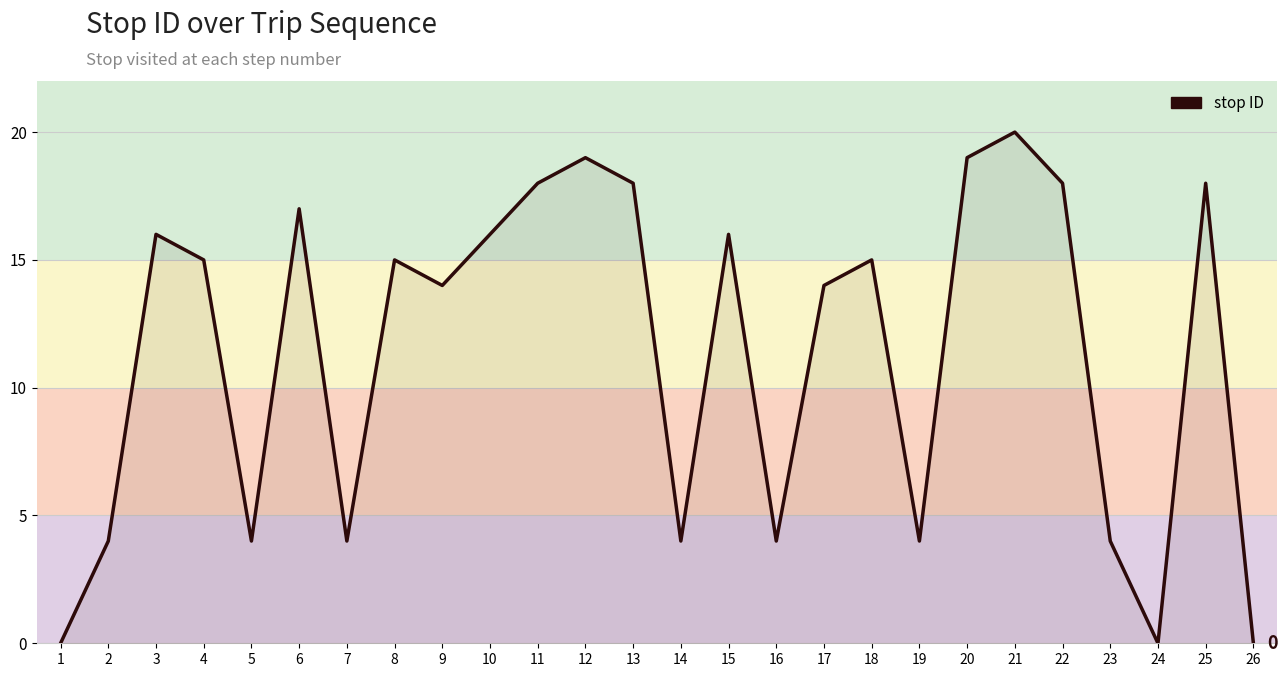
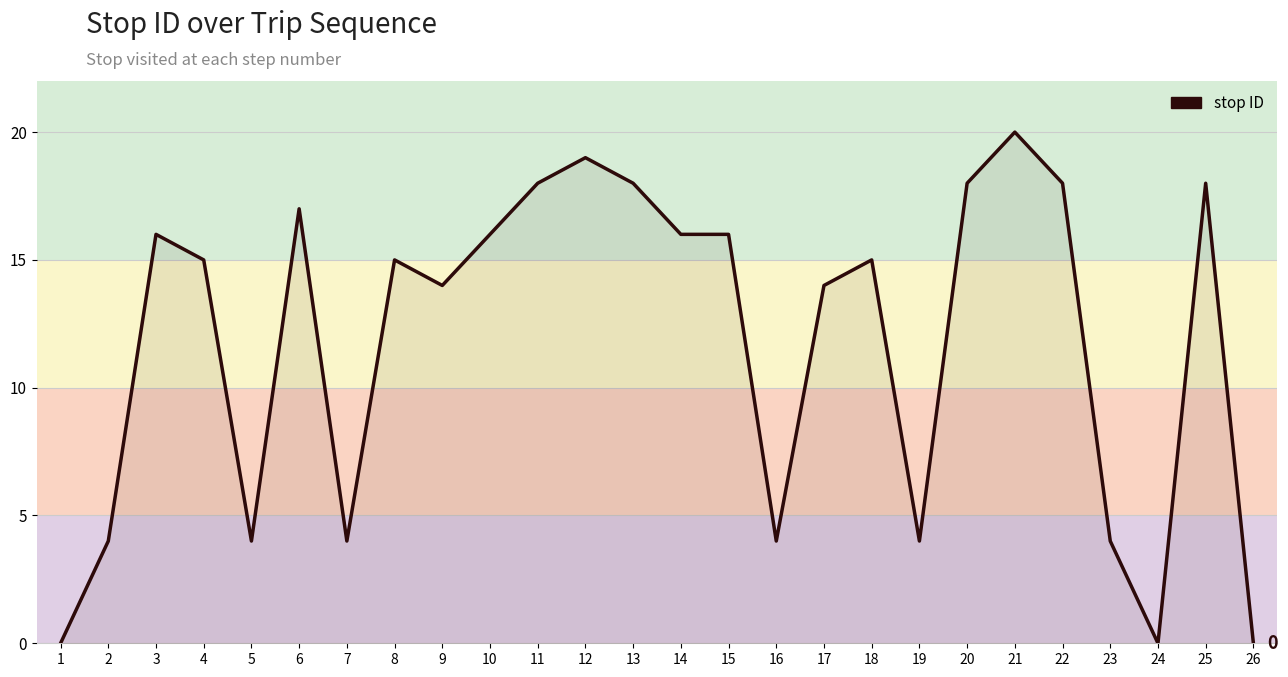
14: 4 -> 16
20: 19 -> 18
